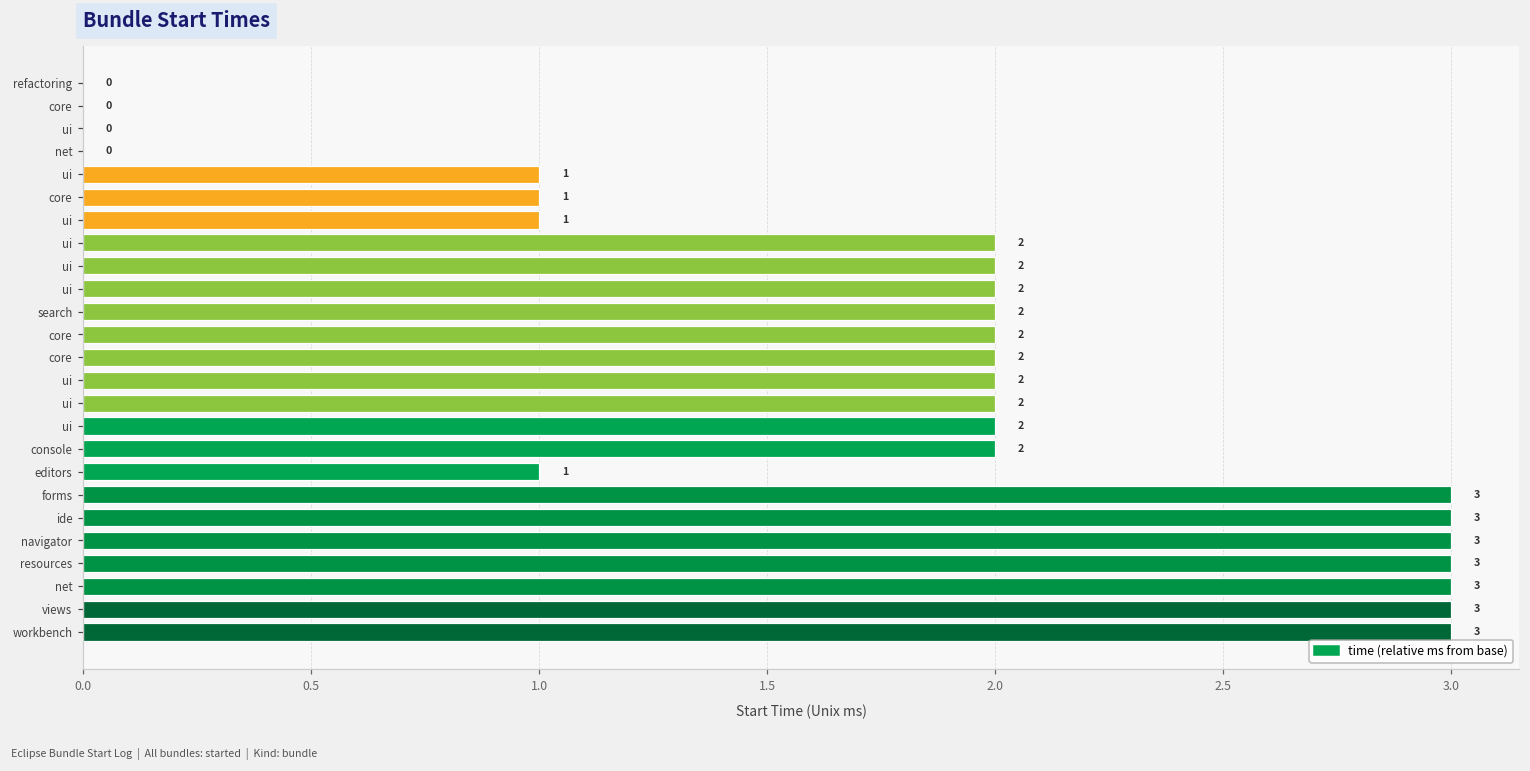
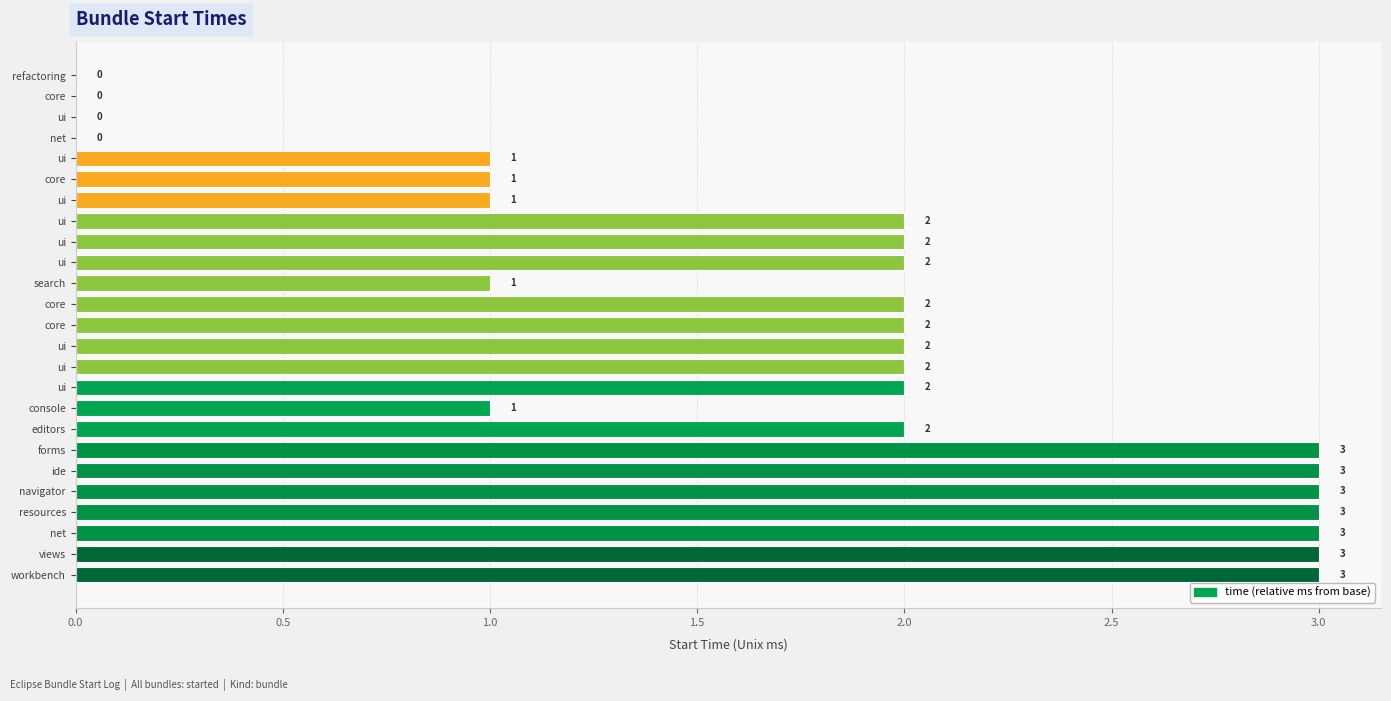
search: 2 -> 1
console: 2 -> 1
editors: 1 -> 2
